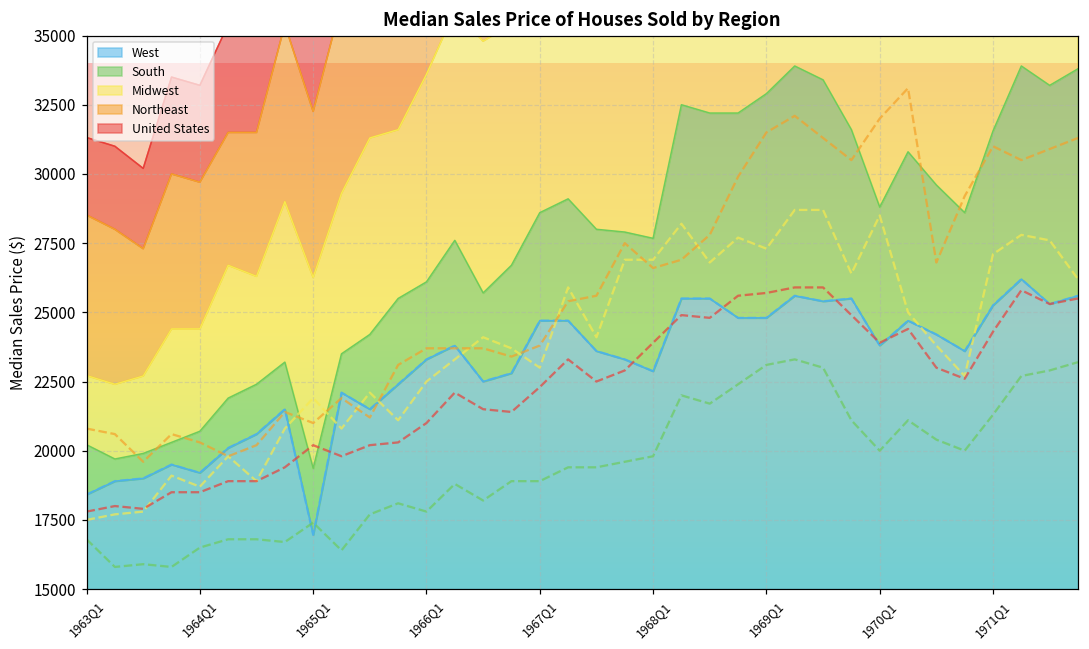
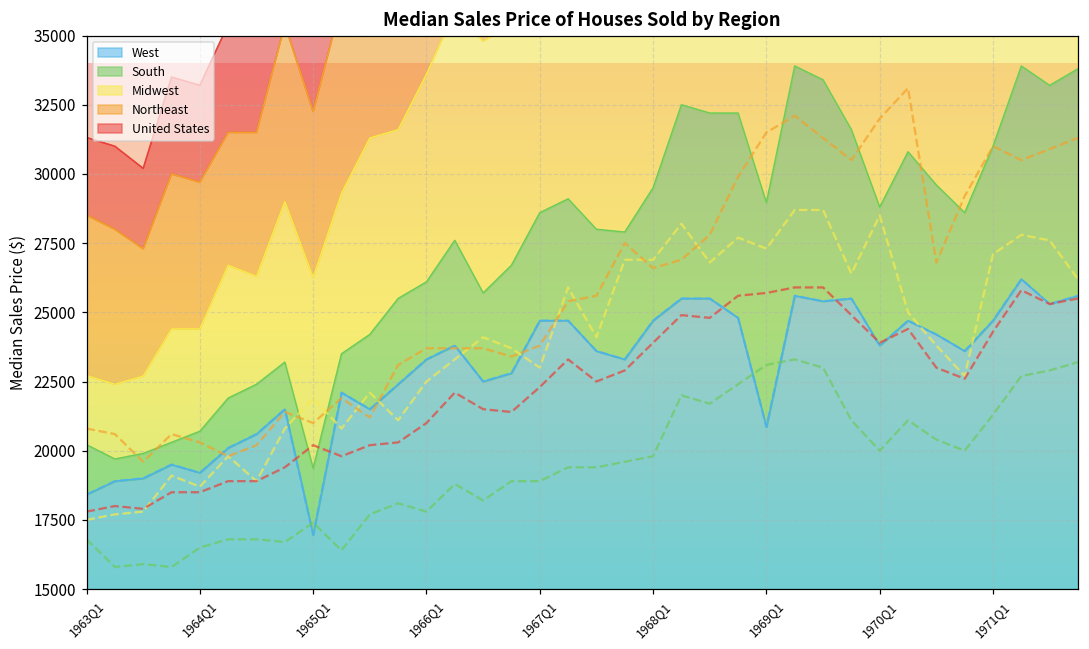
West, 1968Q1: 22900 -> 24700
West, 1969Q1: 24800 -> 20900
West, 1971Q1: 25300 -> 24700
